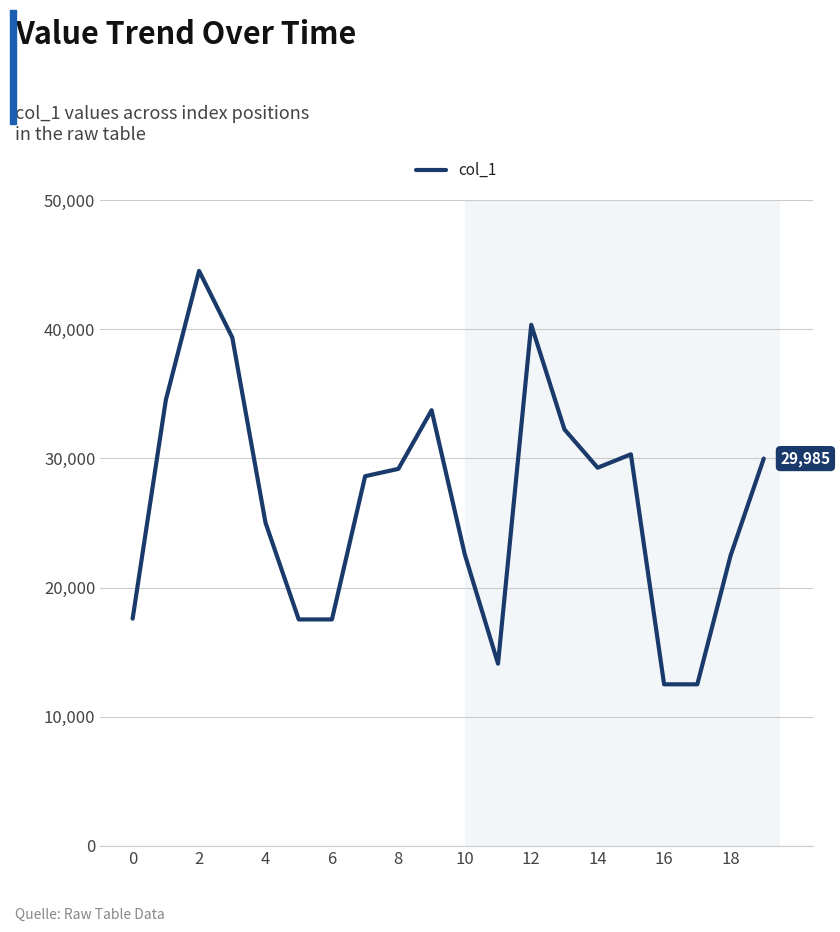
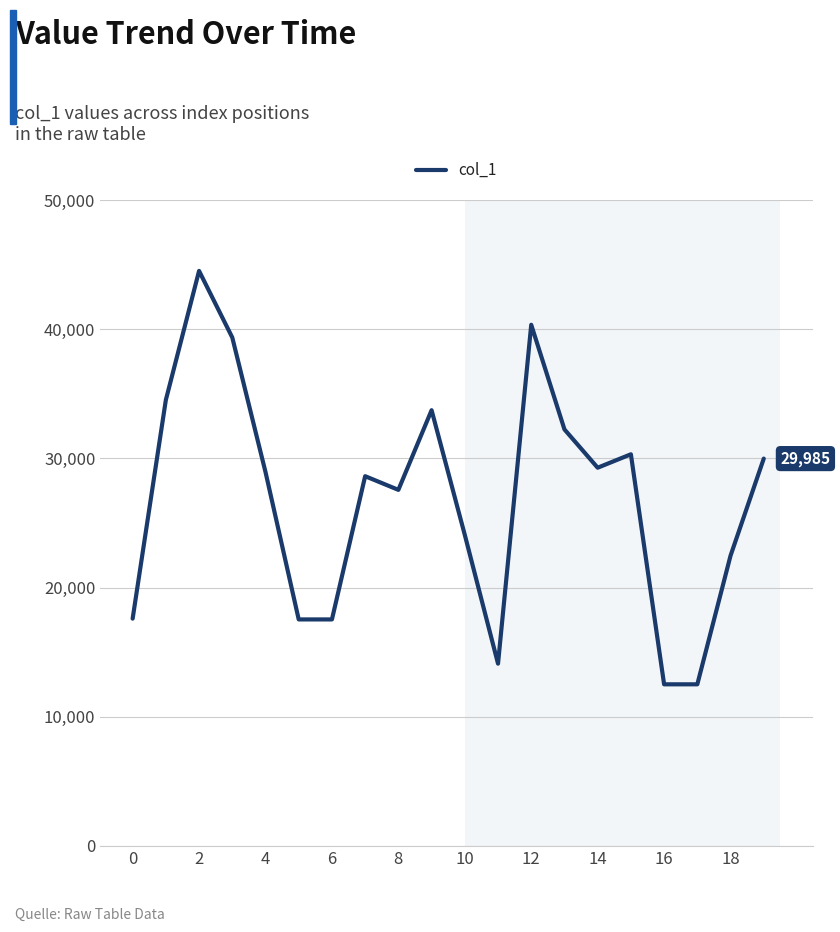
4: 25,000 -> 28,900
8: 29,200 -> 27,600
10: 22,600 -> 24,100
